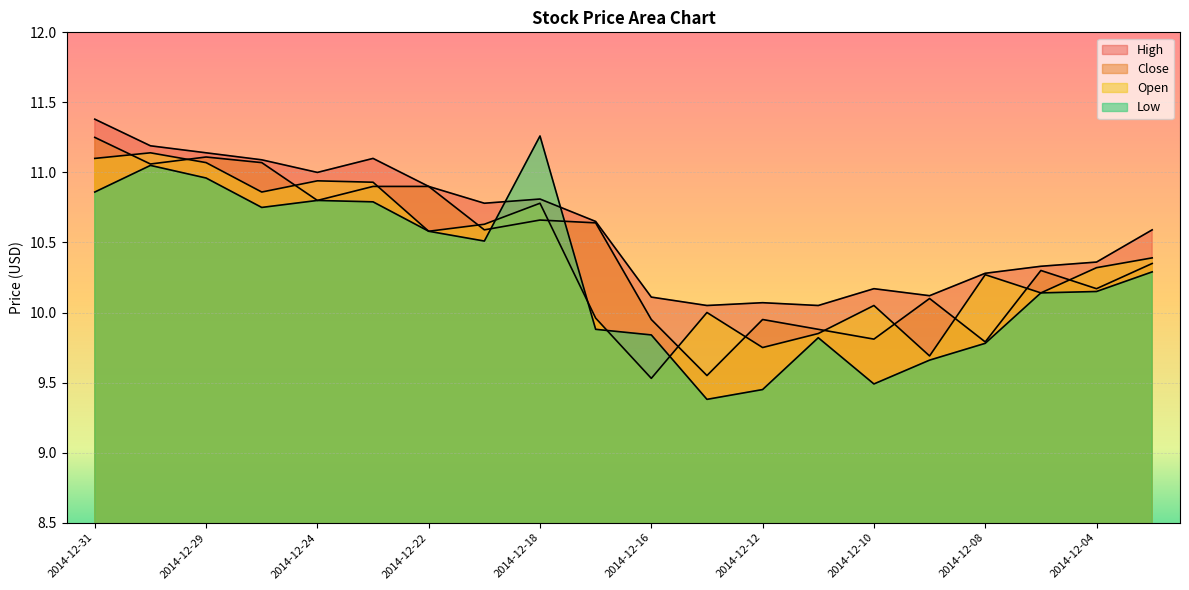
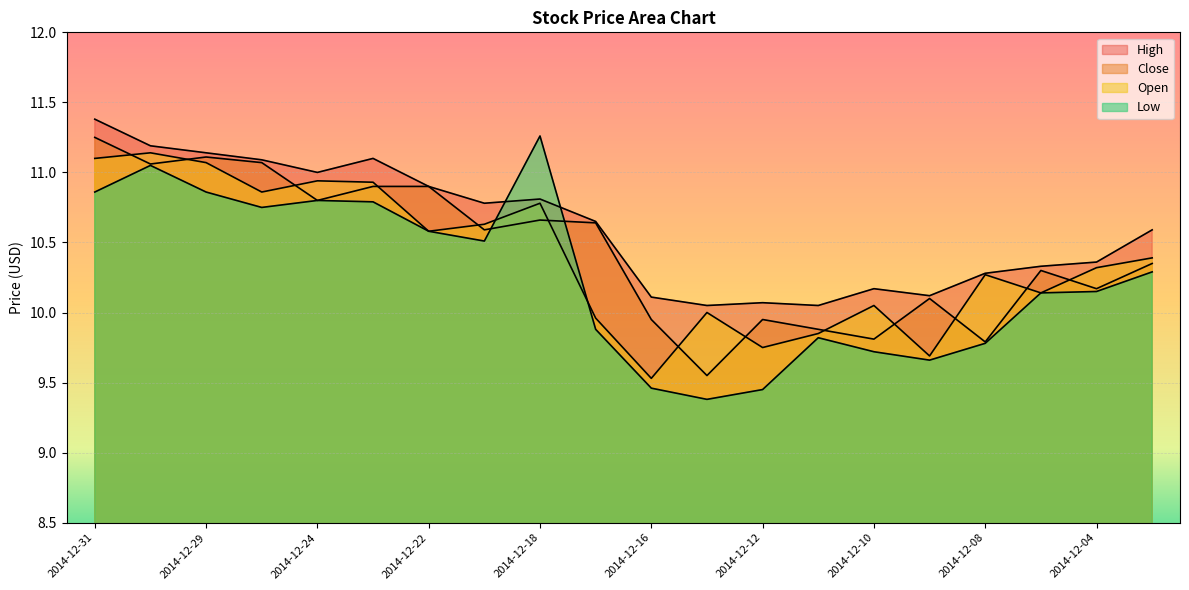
Low, 2014-12-29: 10.96 -> 10.86
Low, 2014-12-16: 9.84 -> 9.46
Low, 2014-12-10: 9.49 -> 9.72
